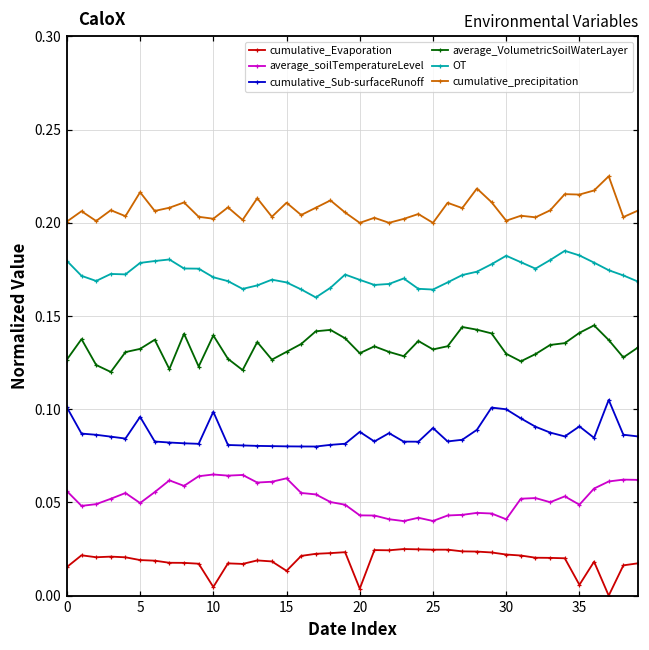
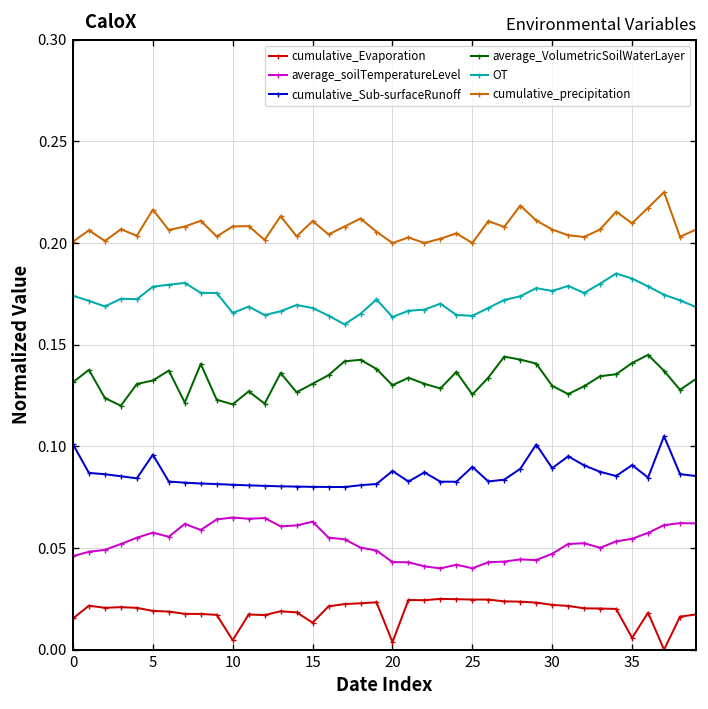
average_soilTemperatureLevel, 0: 0.056 -> 0.046
average_VolumetricSoilWaterLayer, 0: 0.127 -> 0.132
OT, 0: 0.180 -> 0.174
average_soilTemperatureLevel, 5: 0.050 -> 0.058
cumulative_Sub-surfaceRunoff, 10: 0.099 -> 0.081
average_VolumetricSoilWaterLayer, 10: 0.140 -> 0.121
OT, 10: 0.171 -> 0.166
cumulative_precipitation, 10: 0.202 -> 0.208
OT, 20: 0.169 -> 0.164
average_VolumetricSoilWaterLayer, 25: 0.132 -> 0.126
average_soilTemperatureLevel, 30: 0.041 -> 0.047
cumulative_Sub-surfaceRunoff, 30: 0.100 -> 0.089
OT, 30: 0.182 -> 0.176
cumulative_precipitation, 30: 0.201 -> 0.207
average_soilTemperatureLevel, 35: 0.049 -> 0.055
cumulative_precipitation, 35: 0.215 -> 0.210
